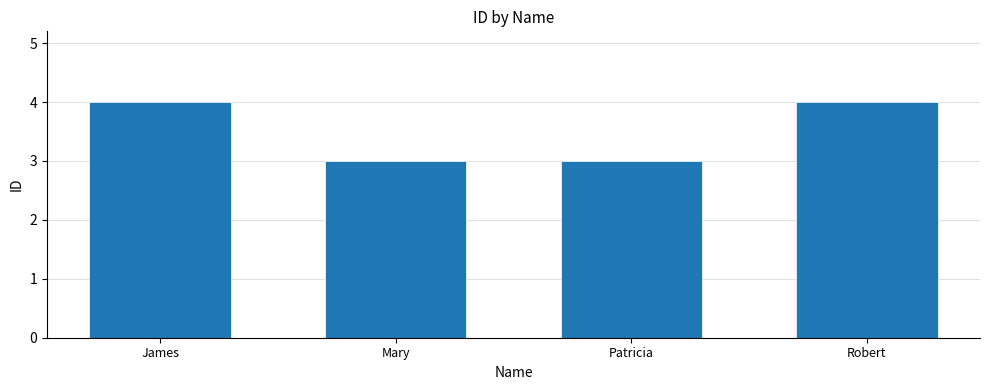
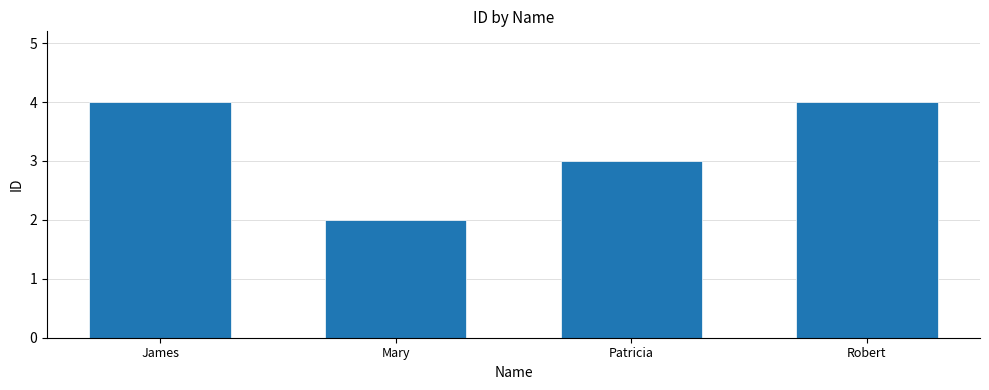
Mary: 3 -> 2
